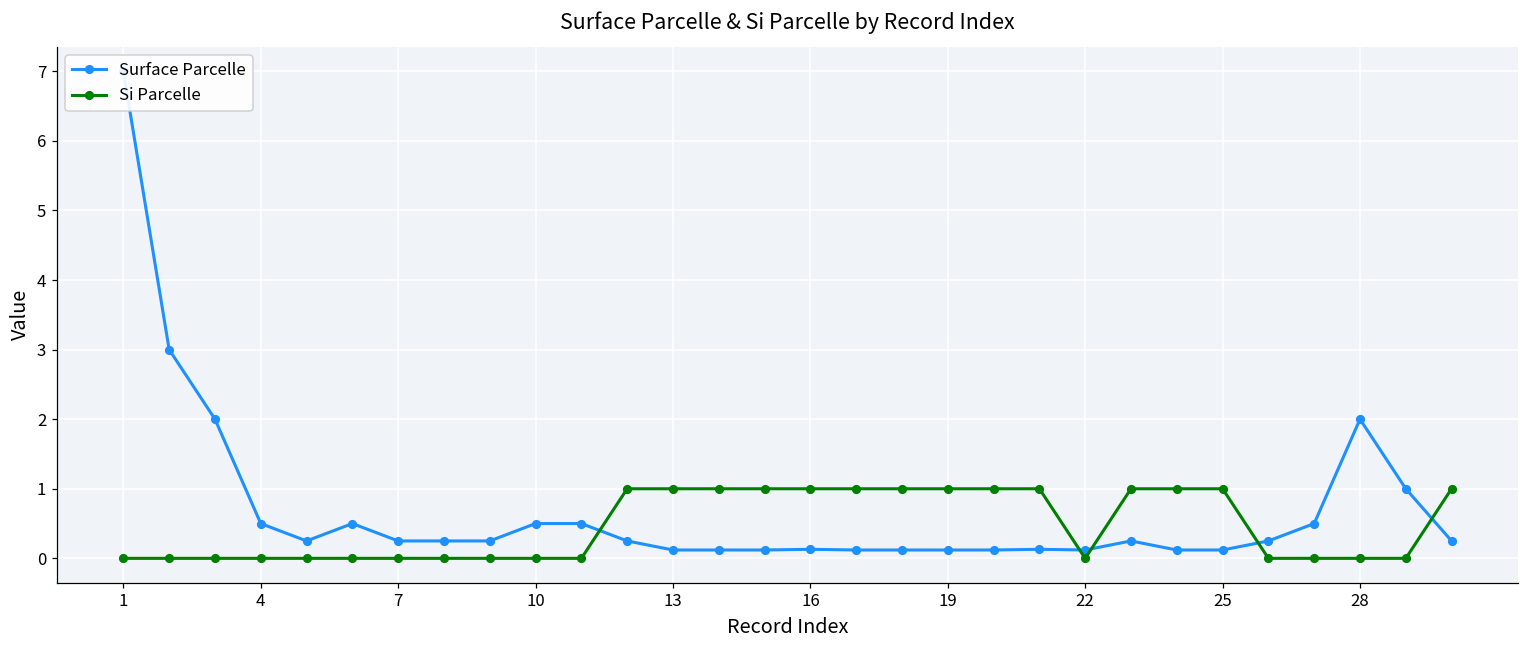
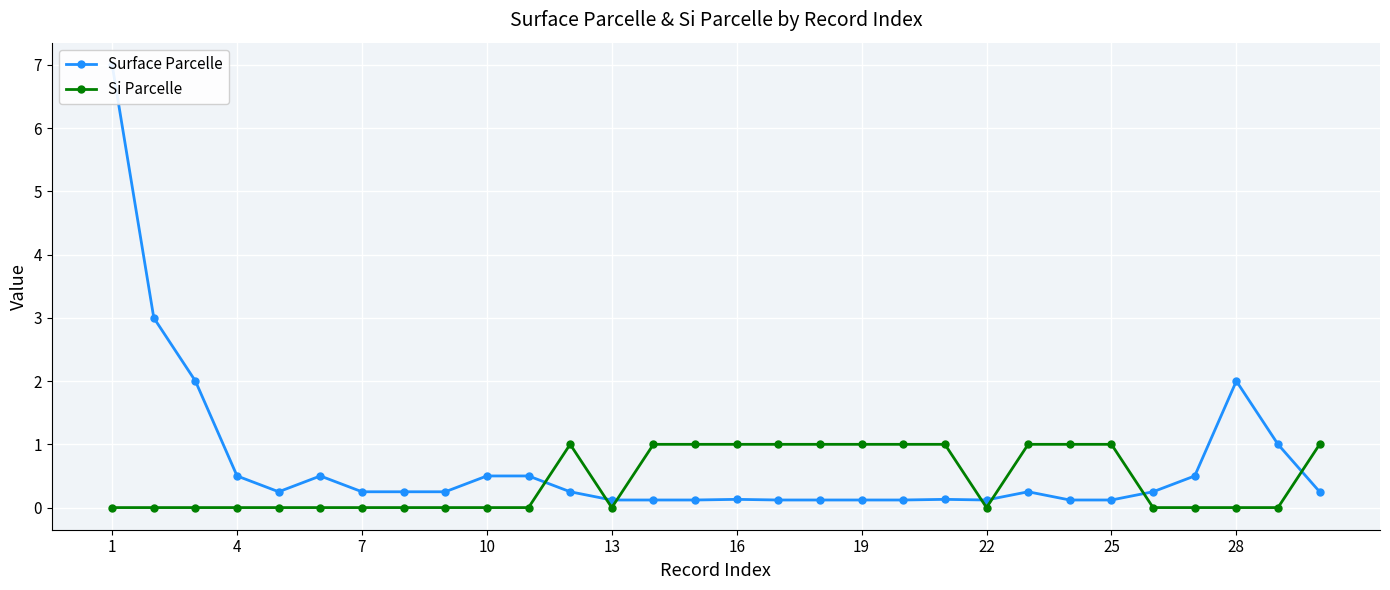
Si Parcelle, 13: 1 -> 0
